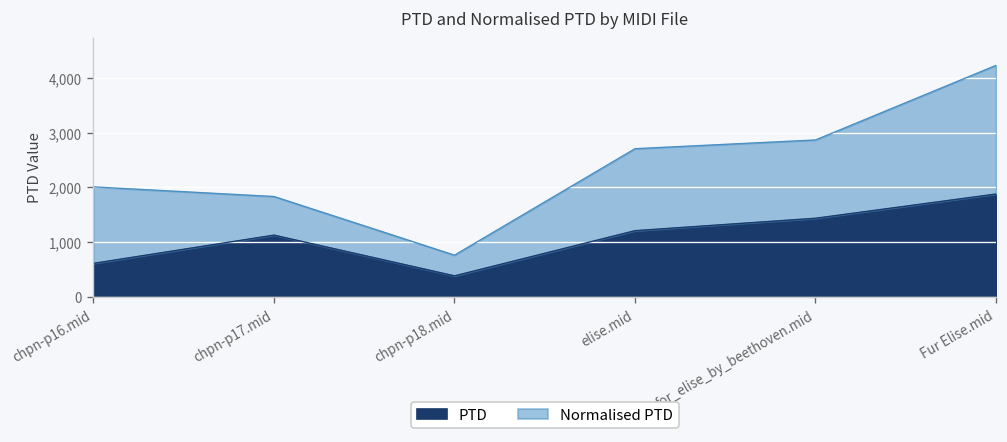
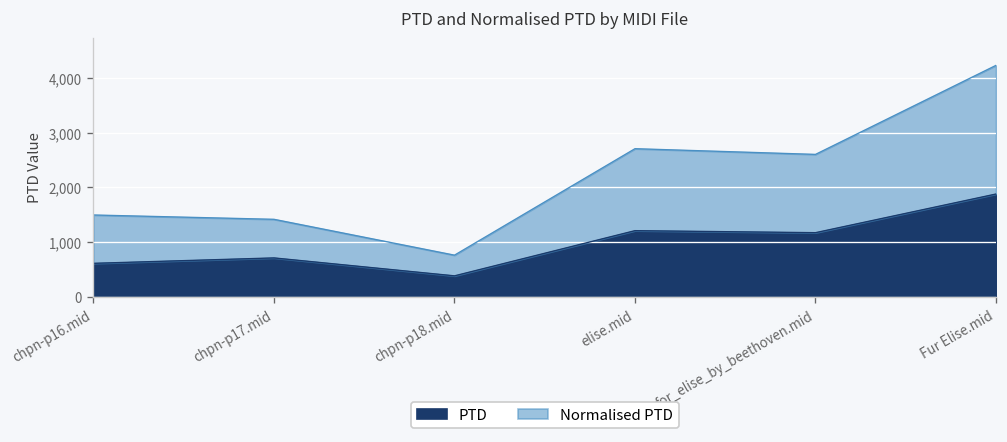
Normalised PTD, chpn-p16.mid: 1,400 -> 900
PTD, chpn-p17.mid: 1,100 -> 700
PTD, for_elise_by_beethoven.mid: 1,400 -> 1,200
